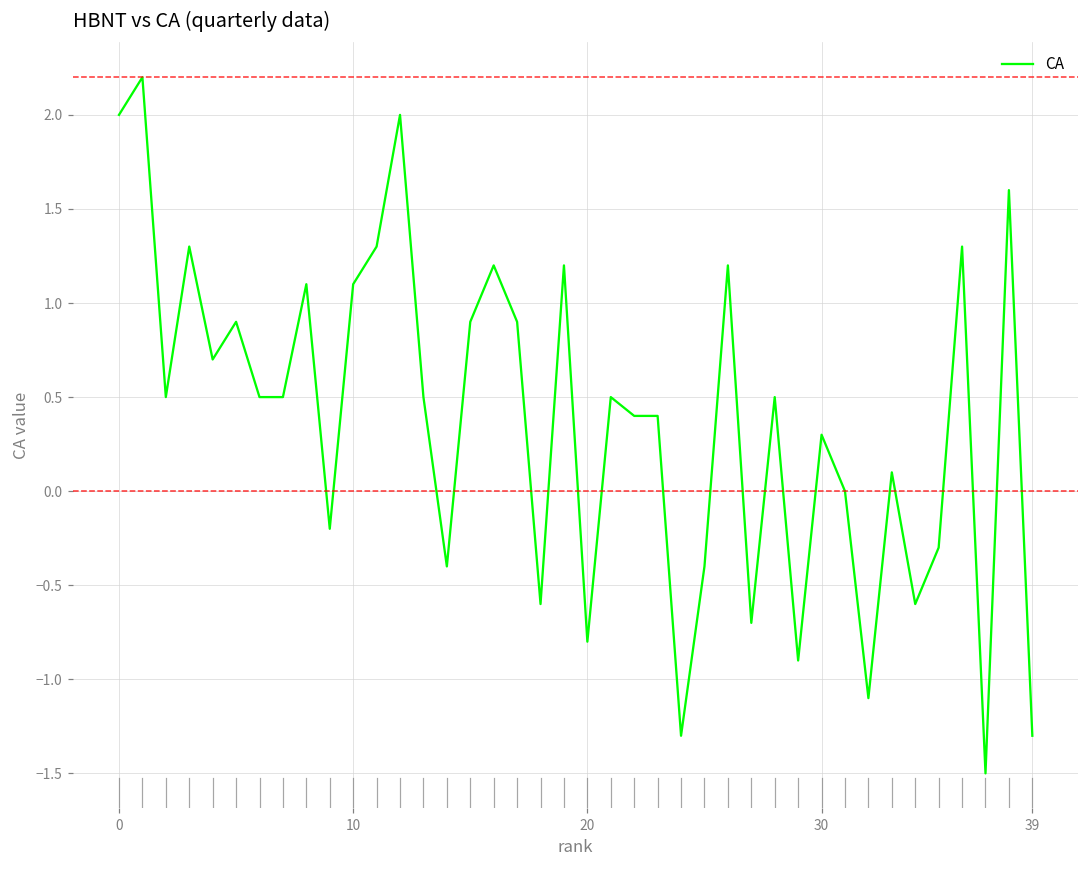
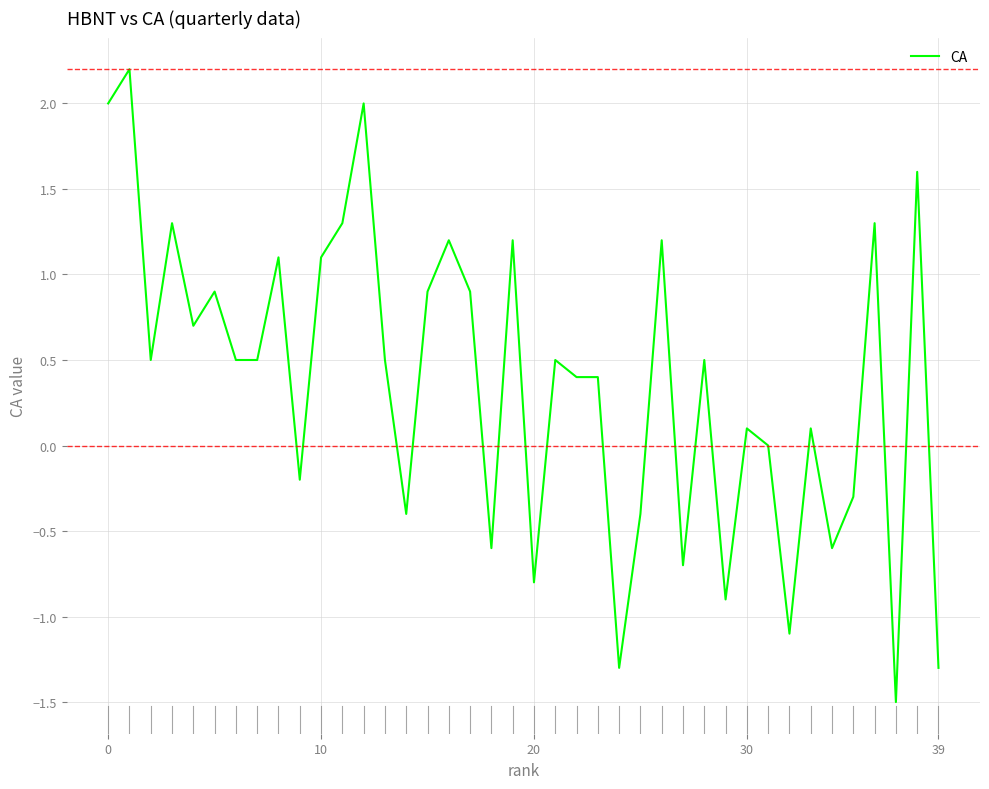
30: 0.3 -> 0.1
